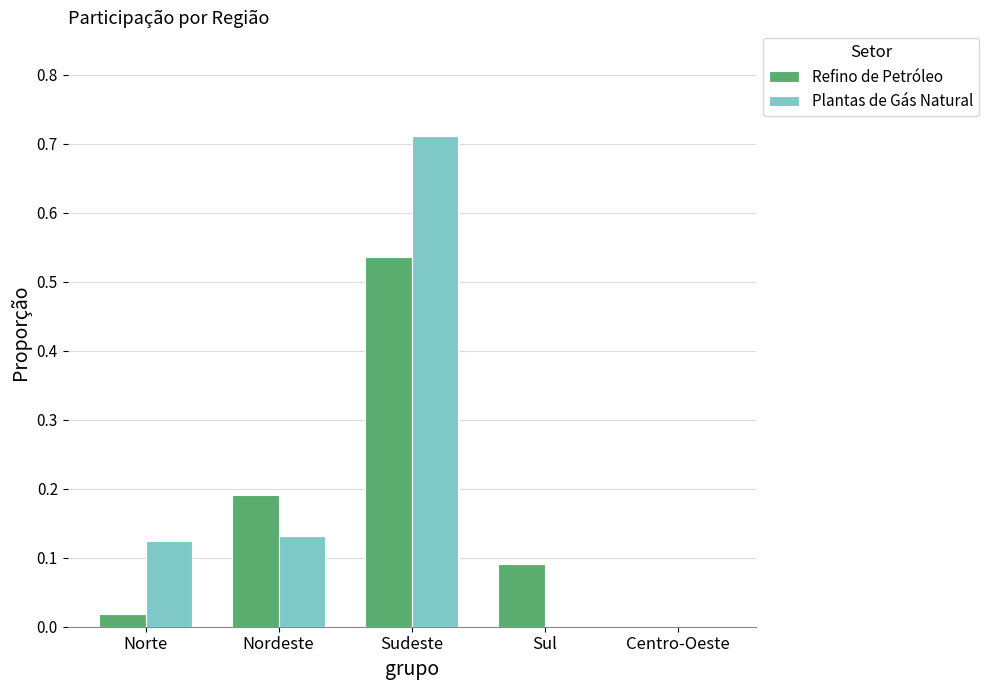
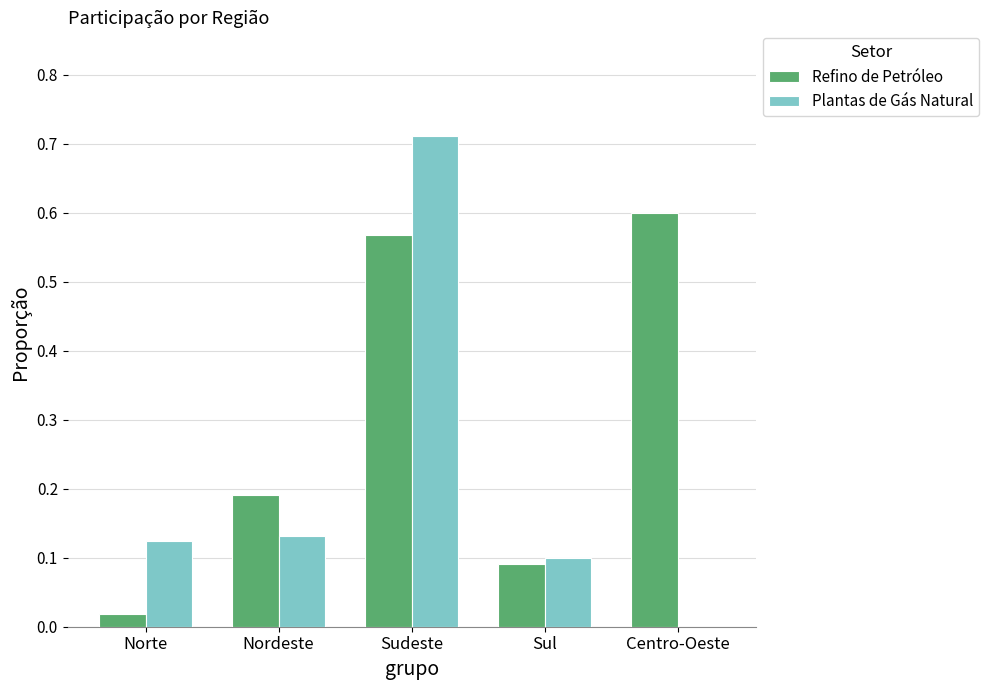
Refino de Petróleo, Sudeste: 0.54 -> 0.57
Plantas de Gás Natural, Sul: 0.0 -> 0.1
Refino de Petróleo, Centro-Oeste: 0.0 -> 0.6
